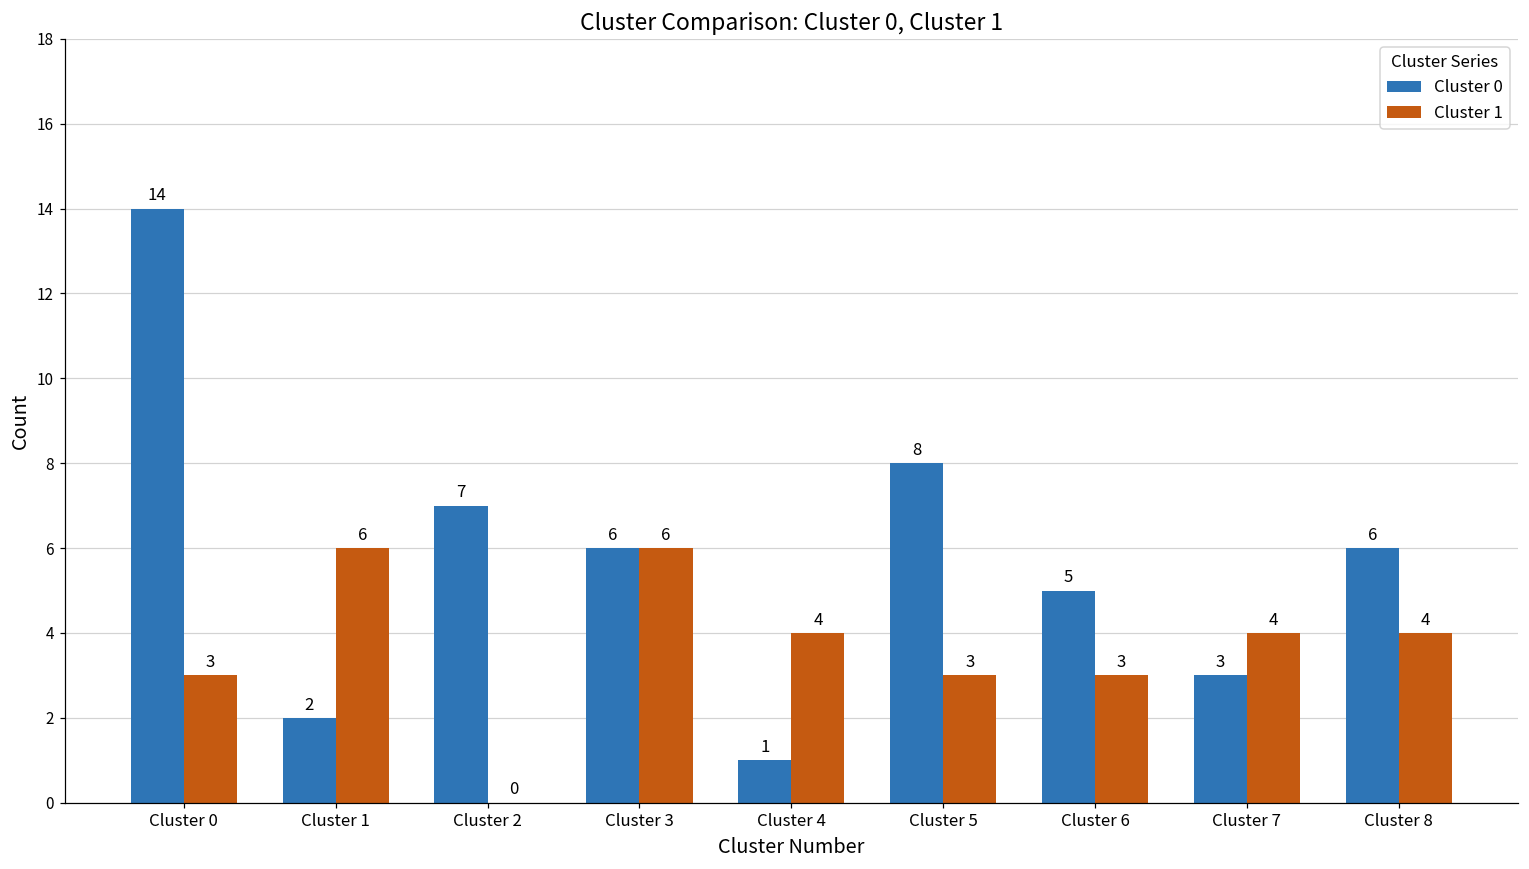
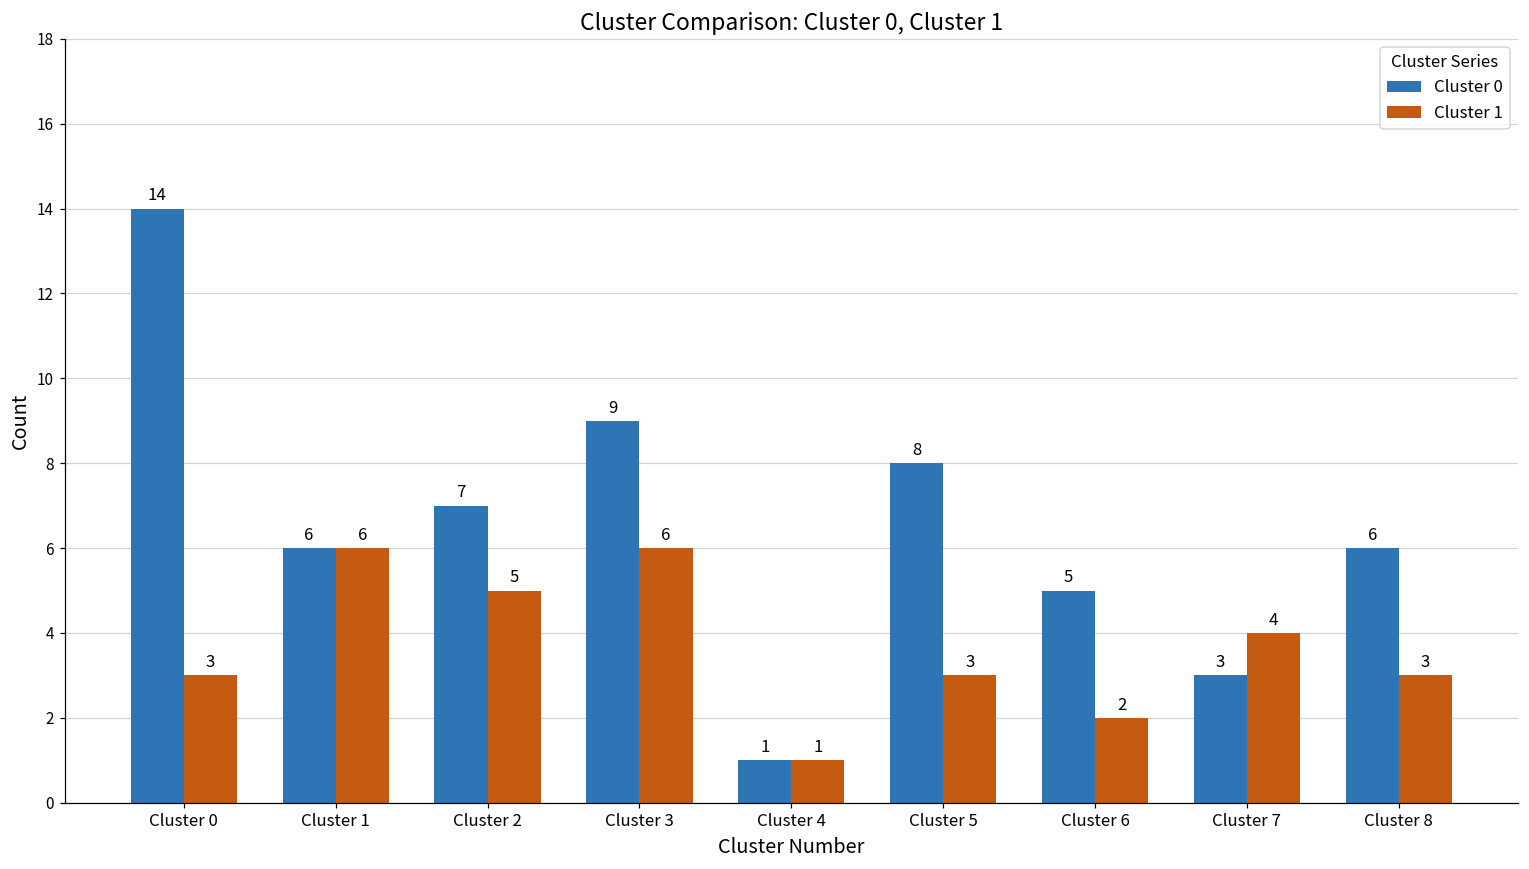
Cluster 0, Cluster 1: 2 -> 6
Cluster 1, Cluster 2: 0 -> 5
Cluster 0, Cluster 3: 6 -> 9
Cluster 1, Cluster 4: 4 -> 1
Cluster 1, Cluster 6: 3 -> 2
Cluster 1, Cluster 8: 4 -> 3
